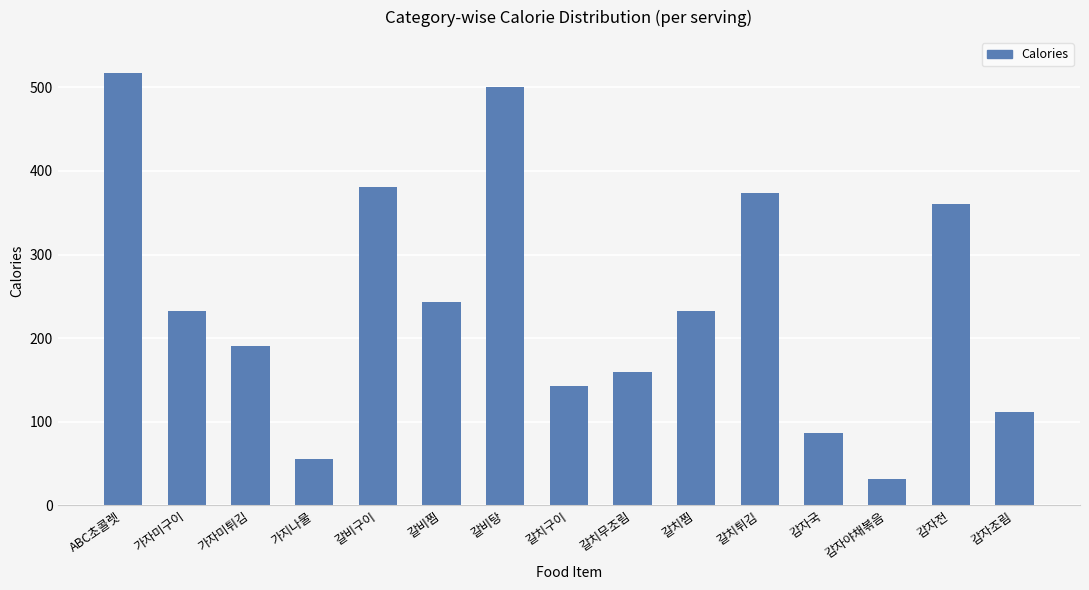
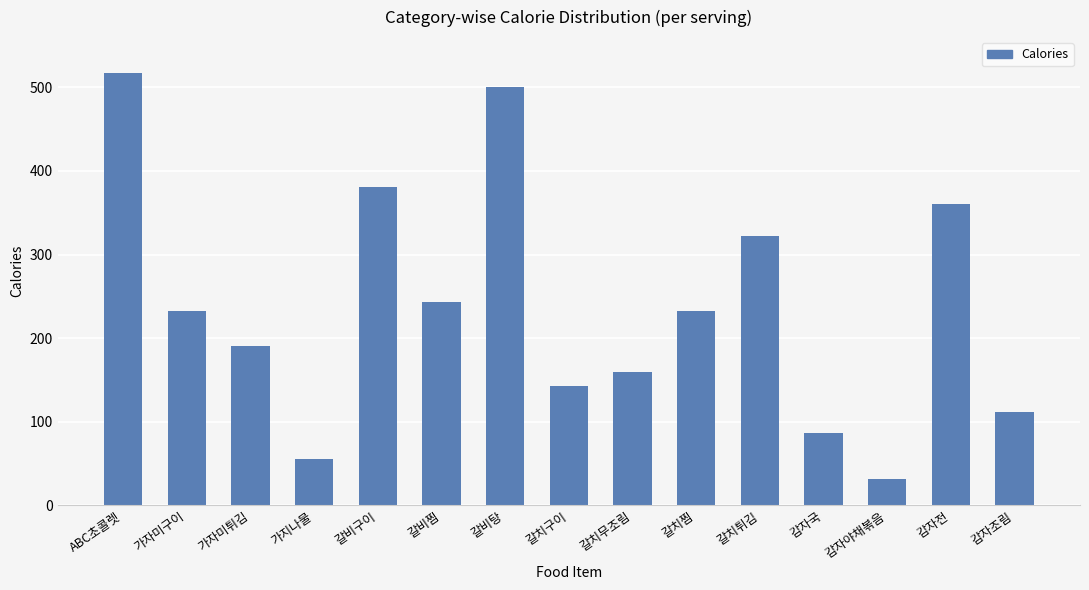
갈치튀김: 370 -> 320
